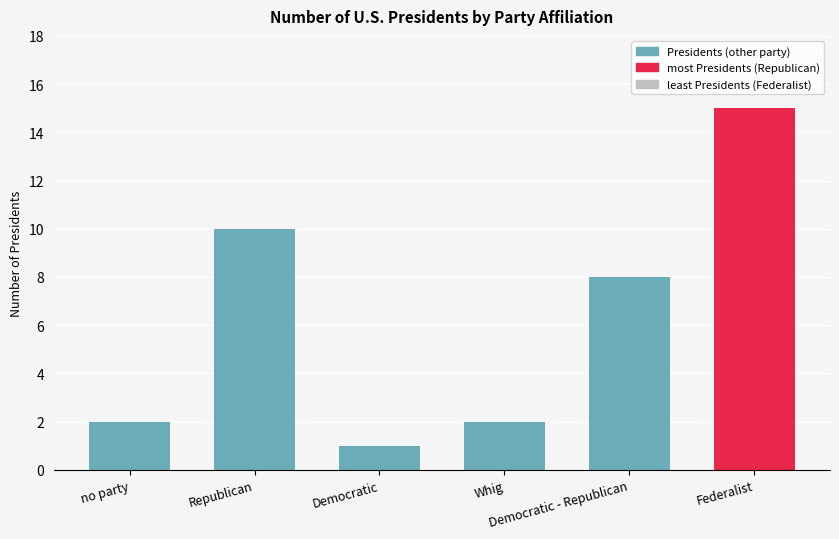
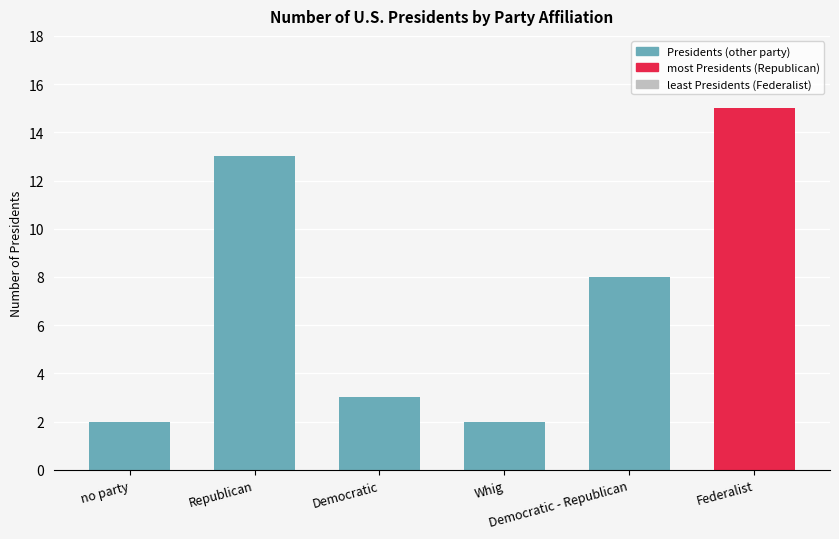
Republican: 10 -> 13
Democratic: 1 -> 3
